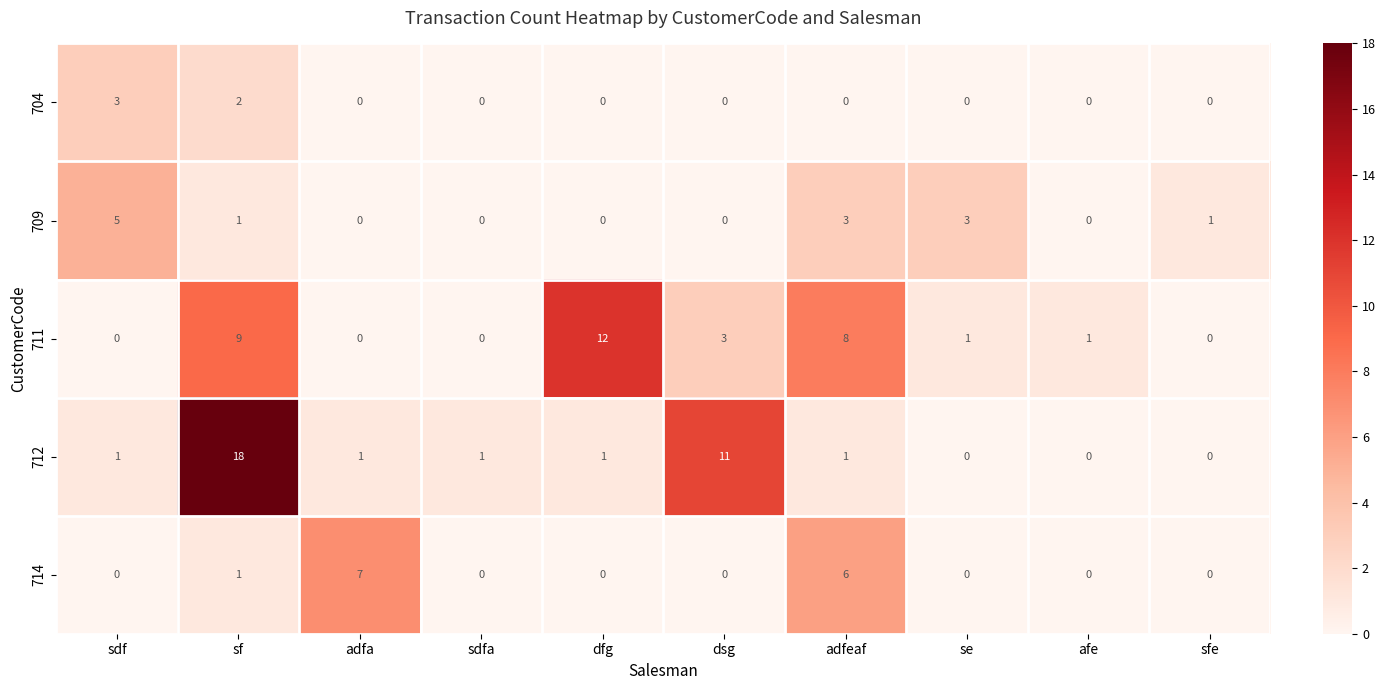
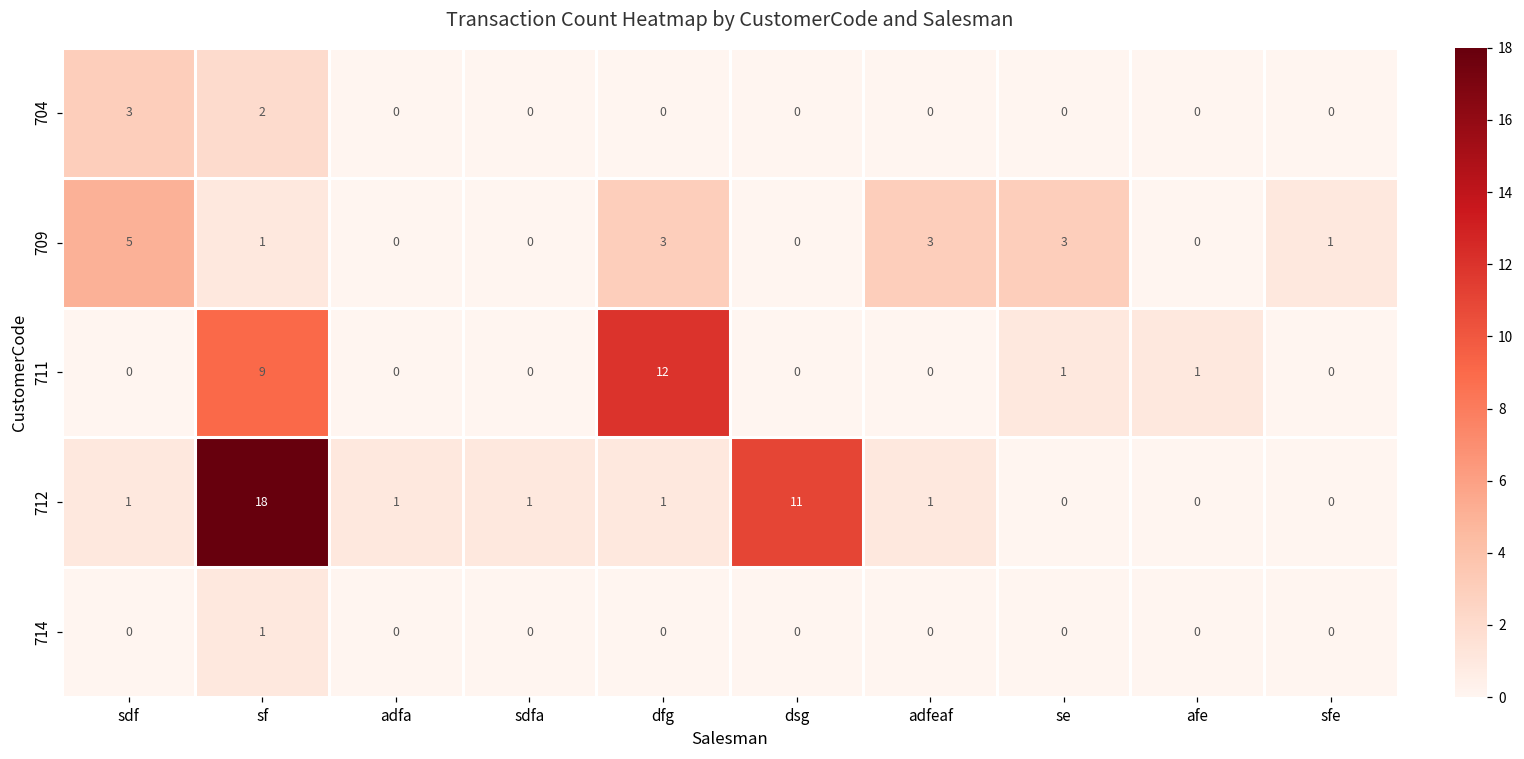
709, dfg: 0 -> 3
711, dsg: 3 -> 0
711, adfeaf: 8 -> 0
714, adfa: 7 -> 0
714, adfeaf: 6 -> 0
